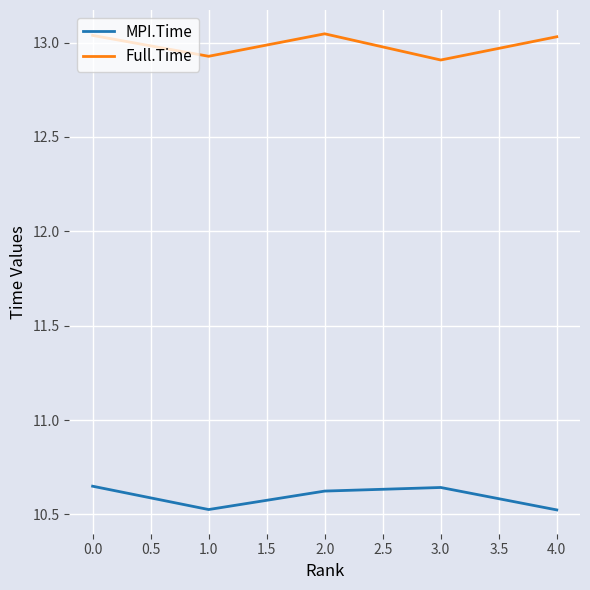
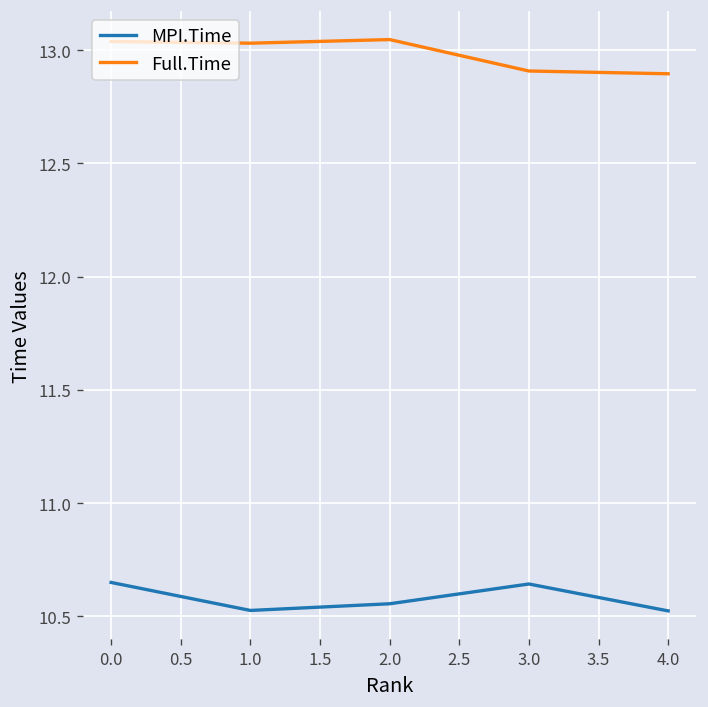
Full.Time, 1.0: 12.93 -> 13.03
MPI.Time, 2.0: 10.62 -> 10.56
Full.Time, 4.0: 13.03 -> 12.90
